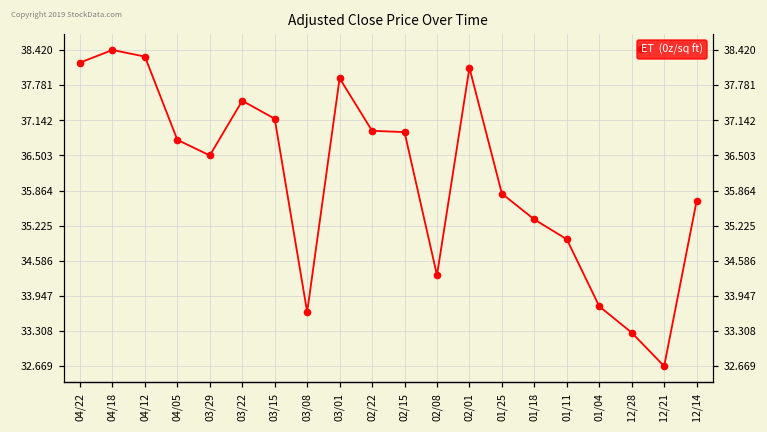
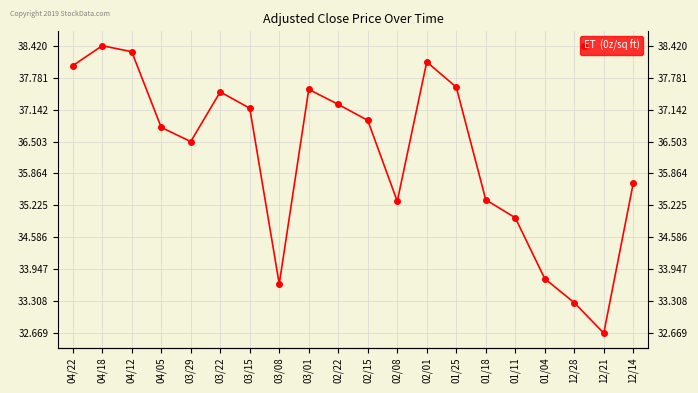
04/22: 38.2 -> 38.0
03/01: 37.9 -> 37.5
02/22: 37.0 -> 37.2
02/08: 34.3 -> 35.3
01/25: 35.8 -> 37.6
